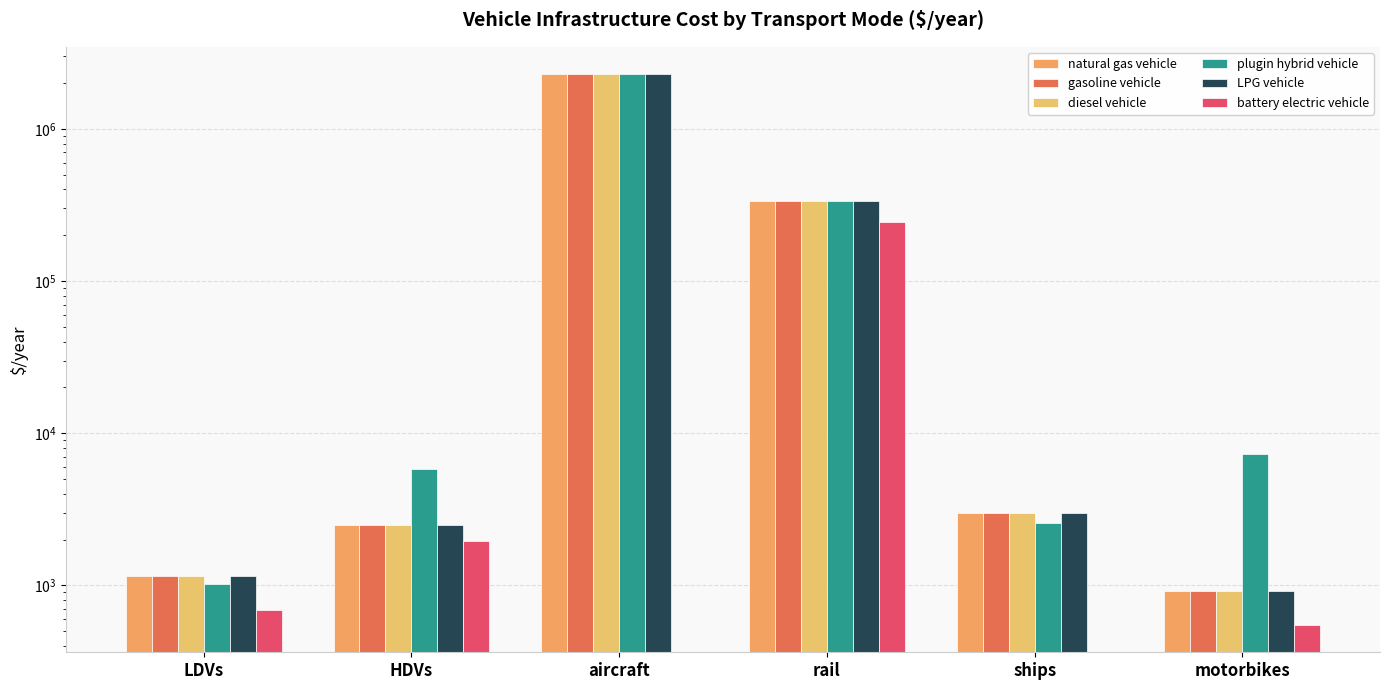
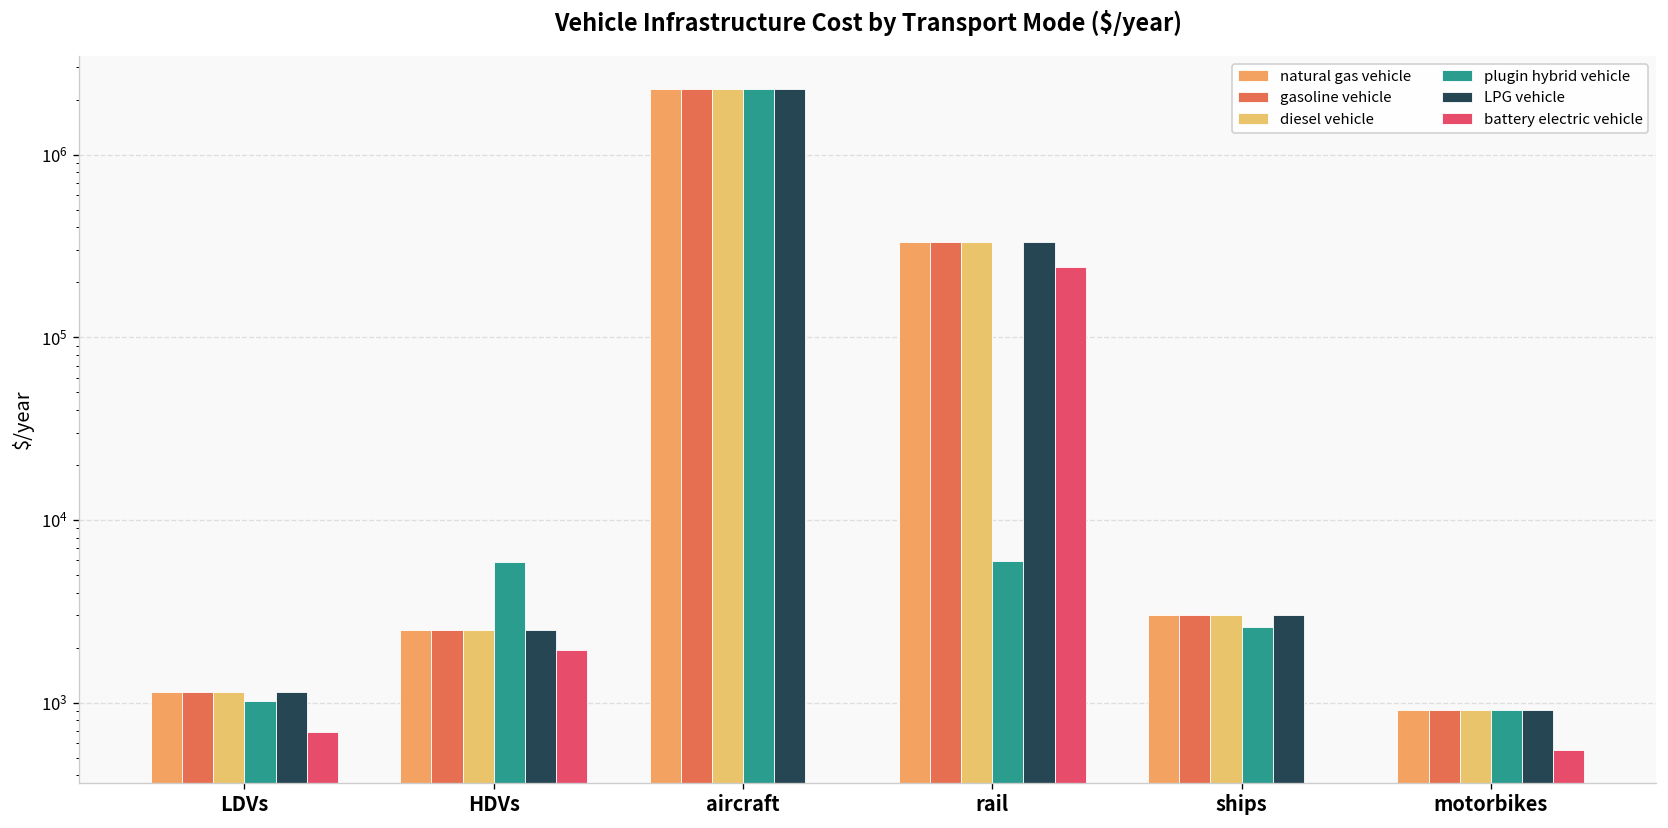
plugin hybrid vehicle, rail: 330000 -> 6000
plugin hybrid vehicle, motorbikes: 7000 -> 900
